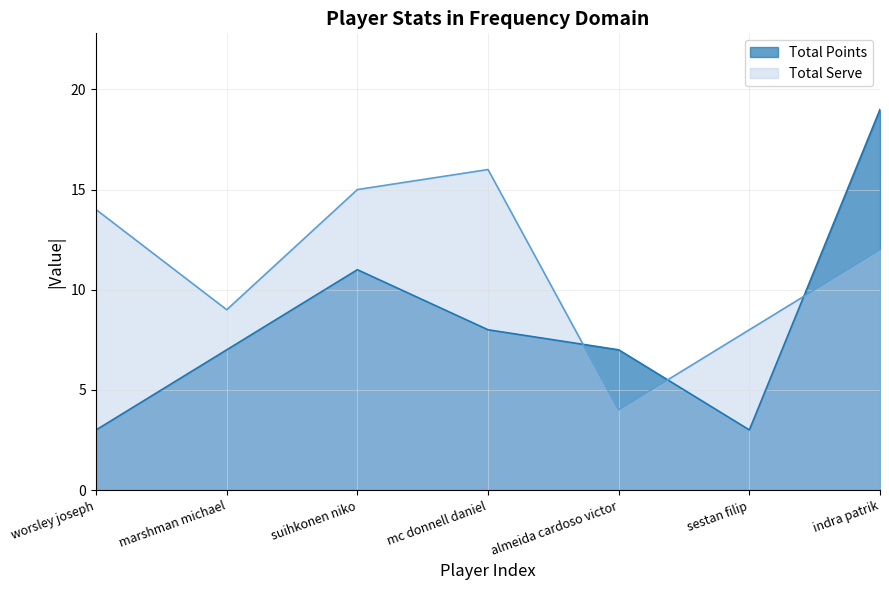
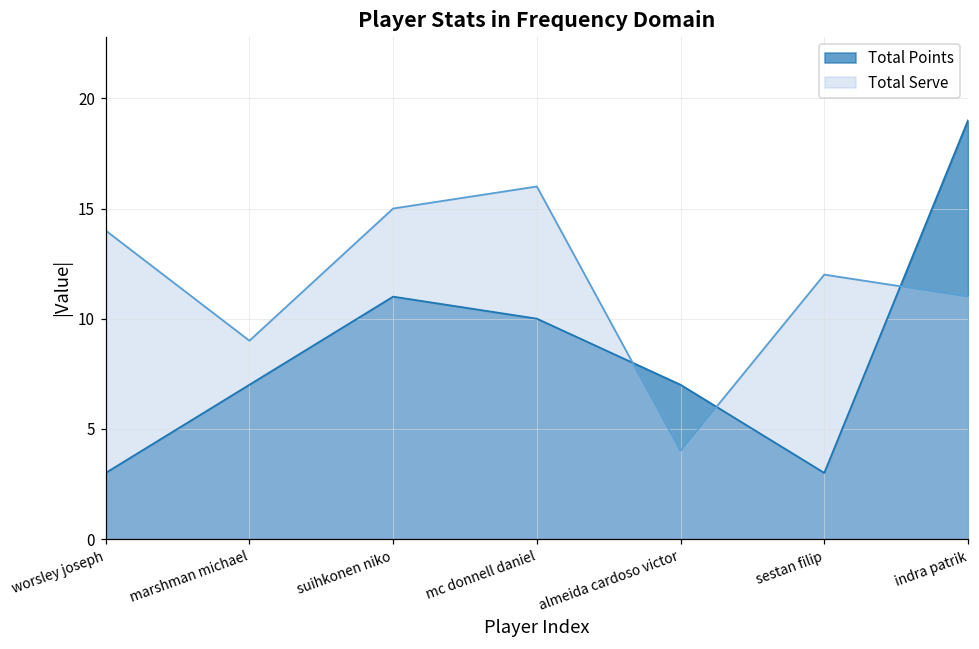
Total Points, mc donnell daniel: 8 -> 10
Total Serve, sestan filip: 8 -> 12
Total Serve, indra patrik: 12 -> 11
